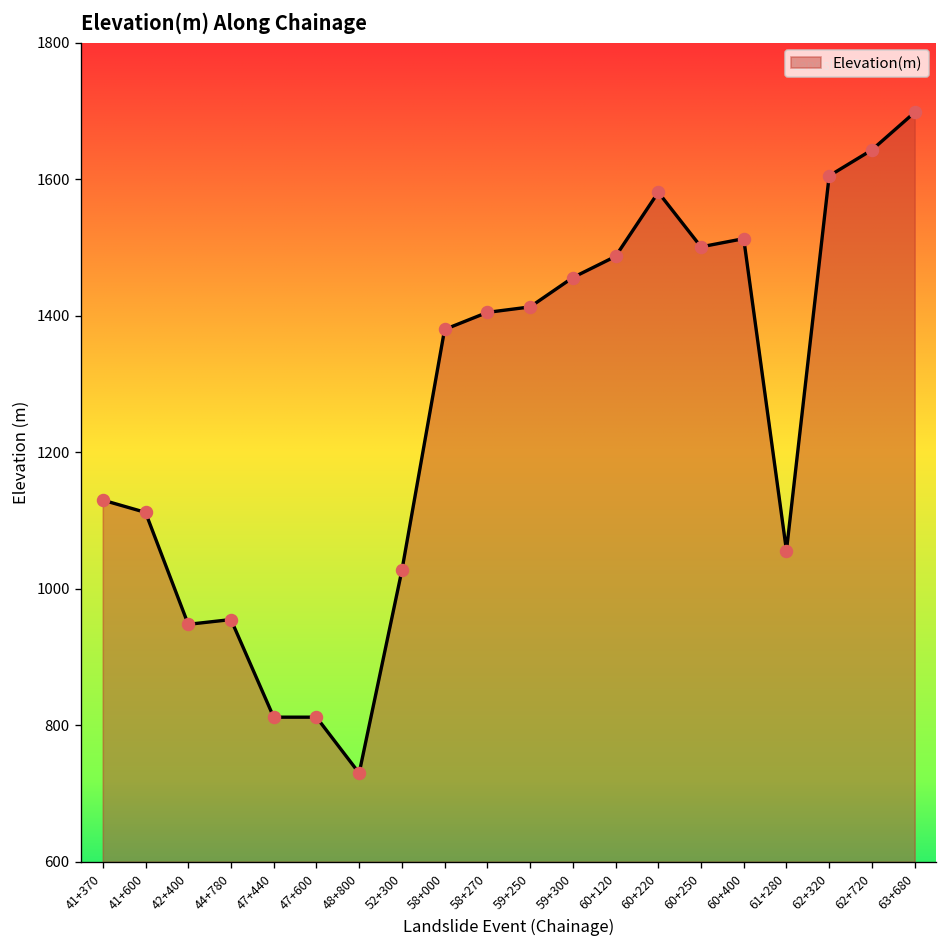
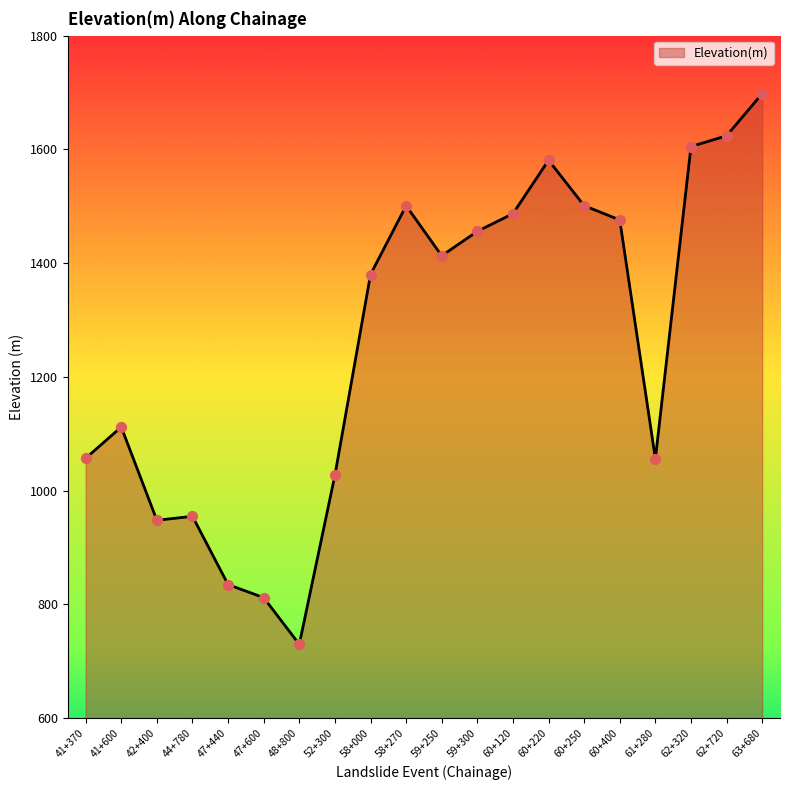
41+370: 1130 -> 1060
47+440: 810 -> 840
58+270: 1410 -> 1500
60+400: 1510 -> 1480
62+720: 1640 -> 1620
